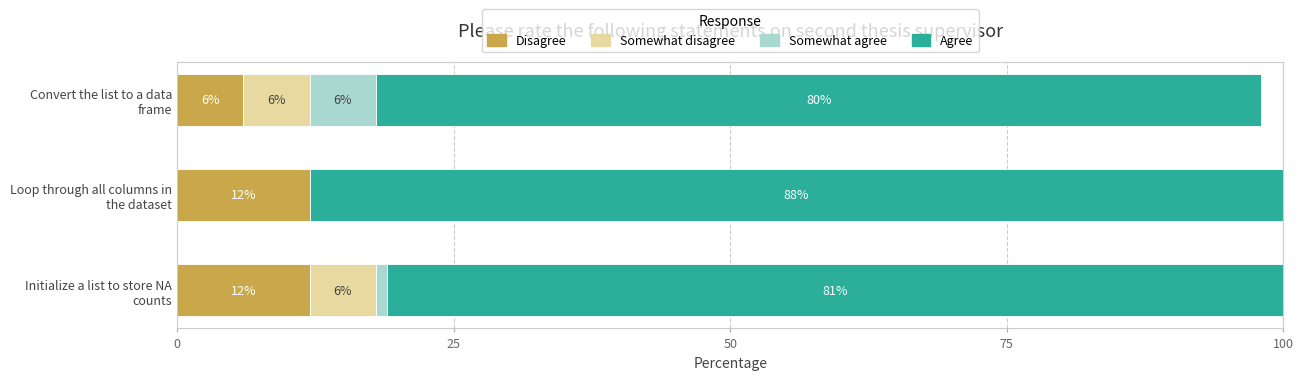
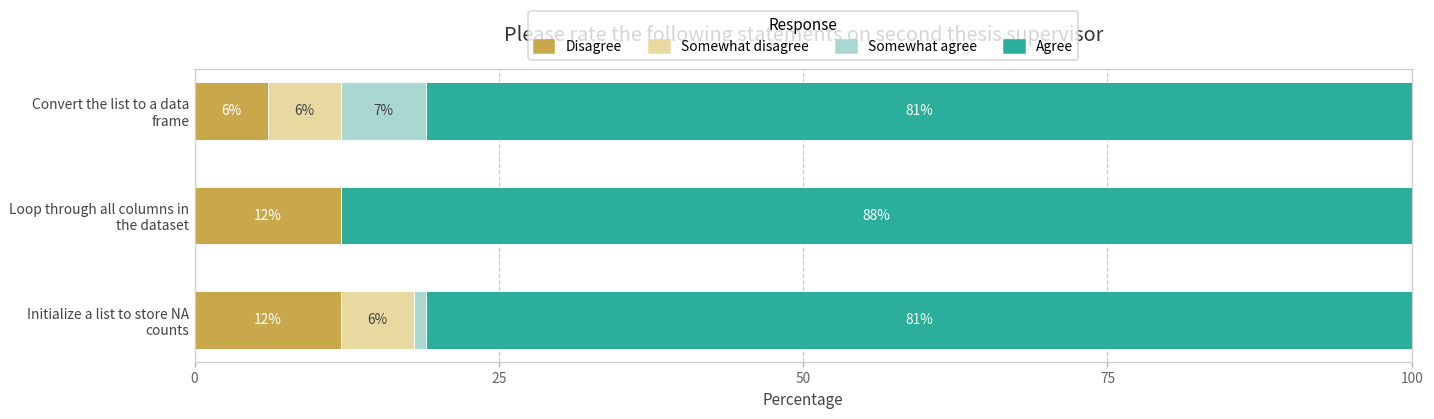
Somewhat agree, Convert the list to a data frame: 6% -> 7%
Agree, Convert the list to a data frame: 80% -> 81%
